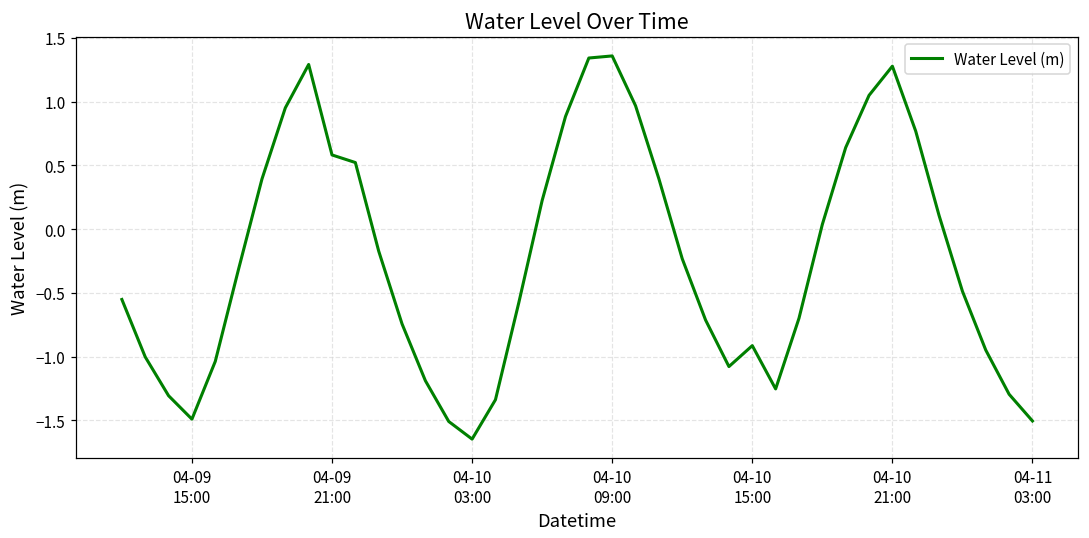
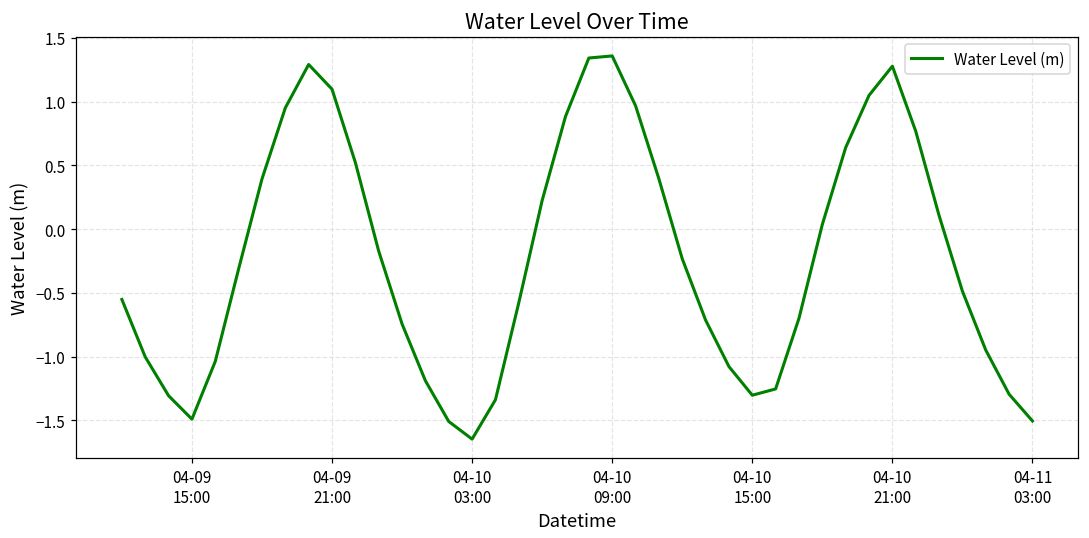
04-09 21:00: 0.58 -> 1.10
04-10 15:00: -0.91 -> -1.30
